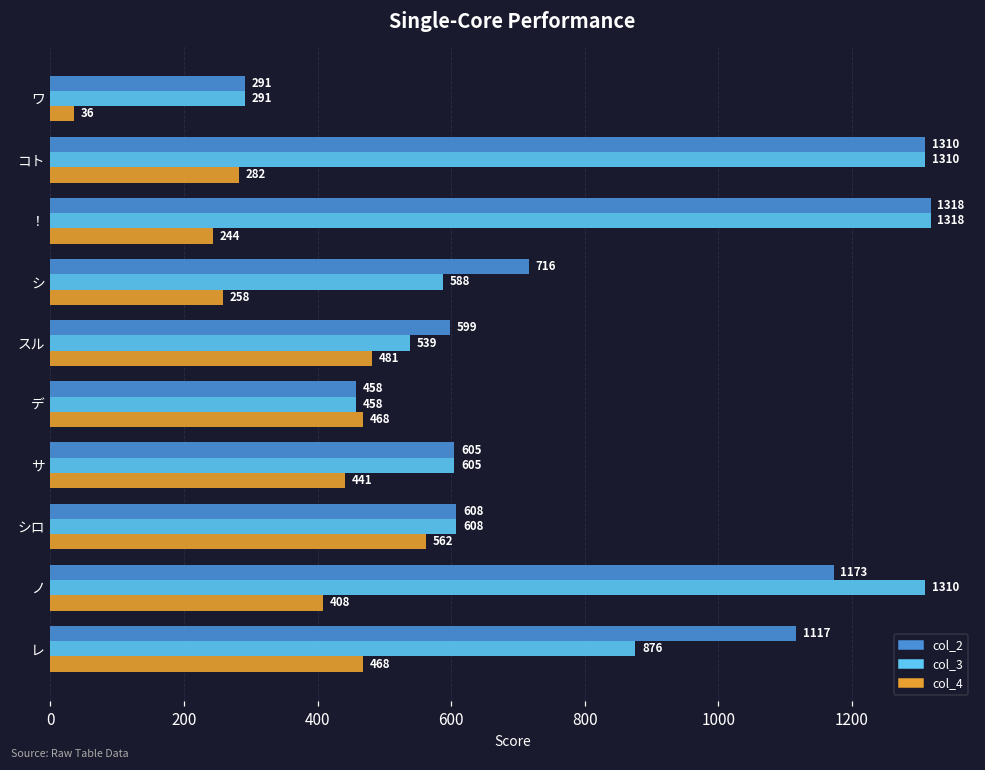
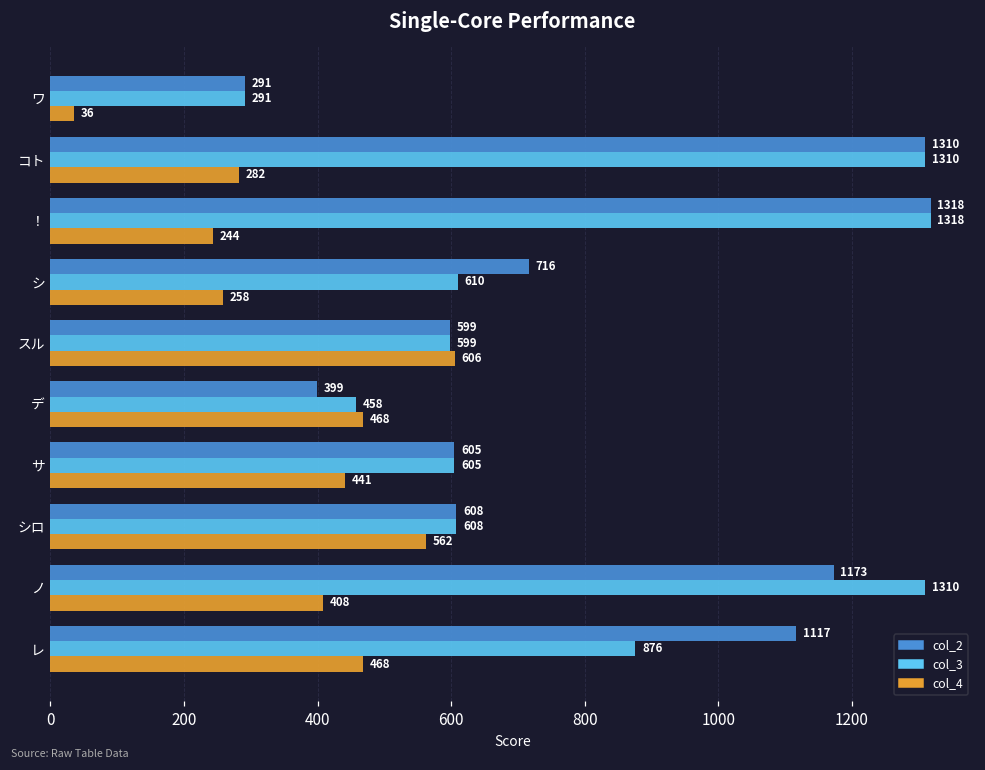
col_3, シ: 588 -> 610
col_3, スル: 539 -> 599
col_4, スル: 481 -> 606
col_2, デ: 458 -> 399
